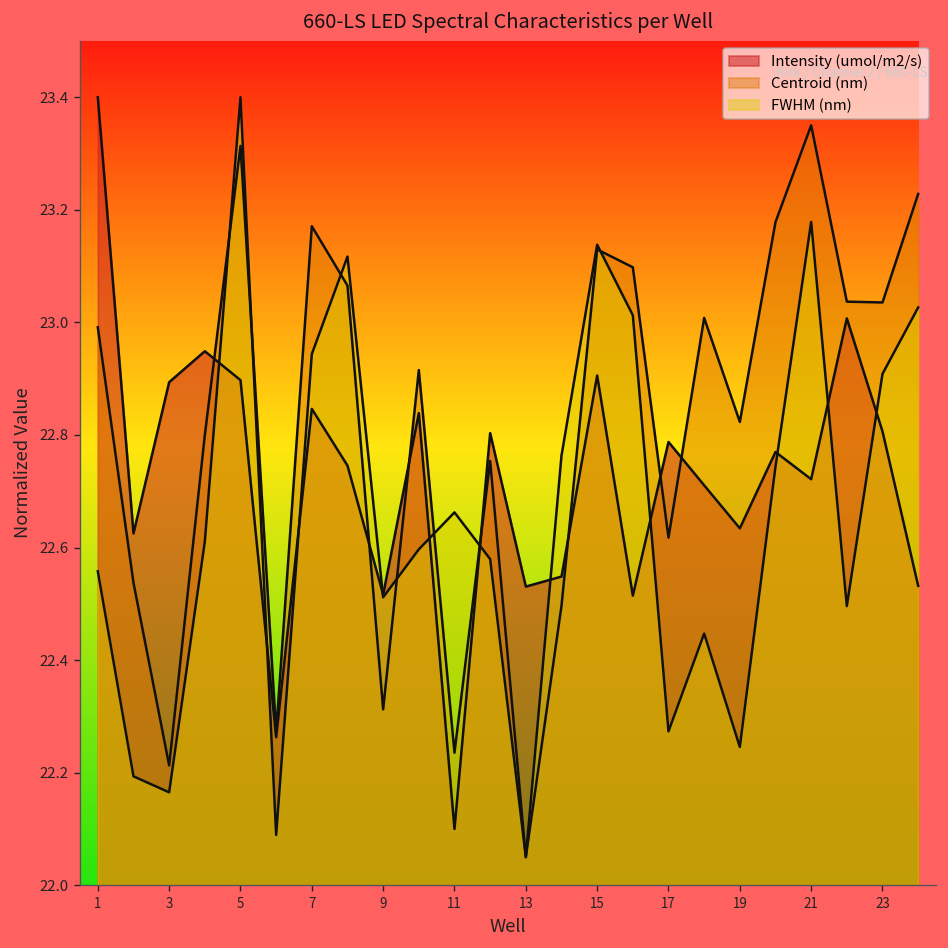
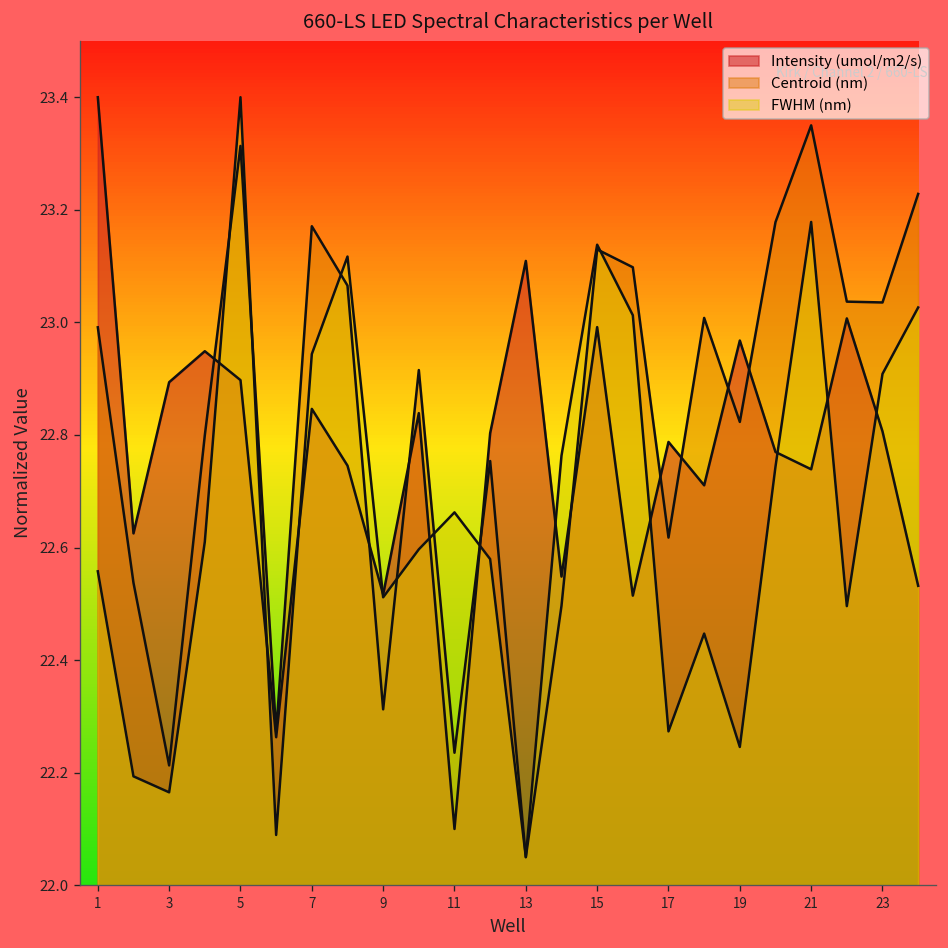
Intensity (umol/m2/s), 13: 22.53 -> 23.11
Intensity (umol/m2/s), 15: 22.91 -> 22.99
Intensity (umol/m2/s), 19: 22.63 -> 22.97
Intensity (umol/m2/s), 21: 22.72 -> 22.74
